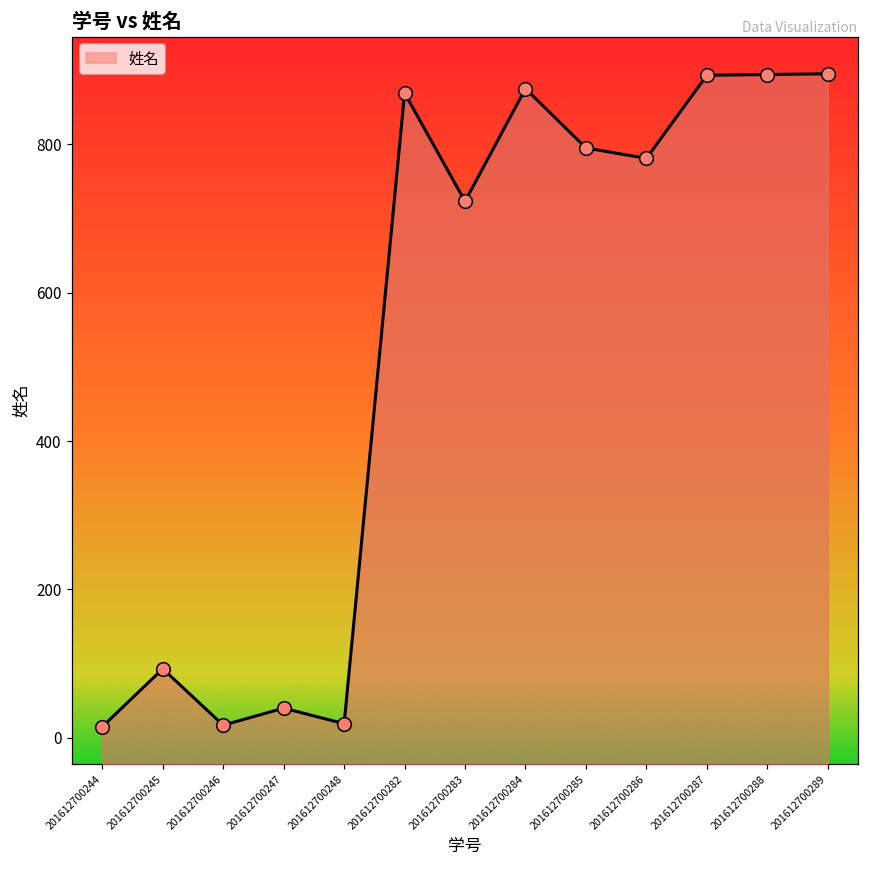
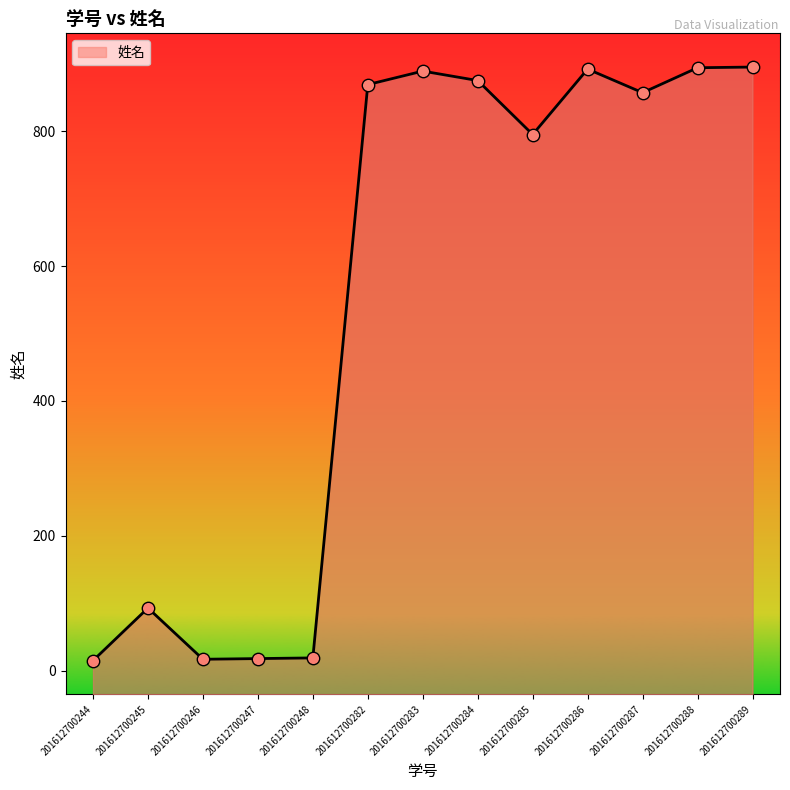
201612700247: 40 -> 20
201612700283: 720 -> 890
201612700286: 780 -> 890
201612700287: 890 -> 860
